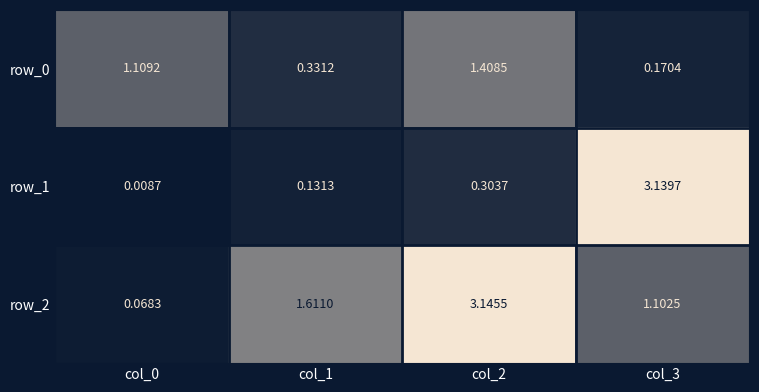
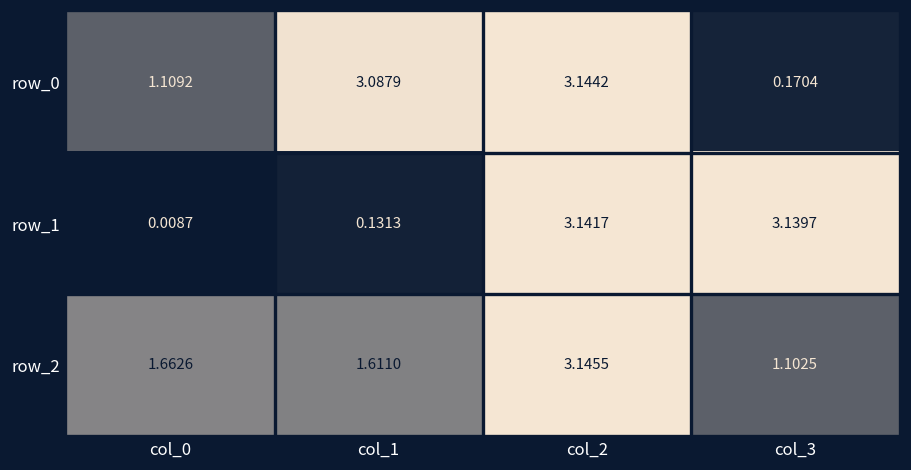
row_0, col_1: 0.3312 -> 3.0879
row_0, col_2: 1.4085 -> 3.1442
row_1, col_2: 0.3037 -> 3.1417
row_2, col_0: 0.0683 -> 1.6626
